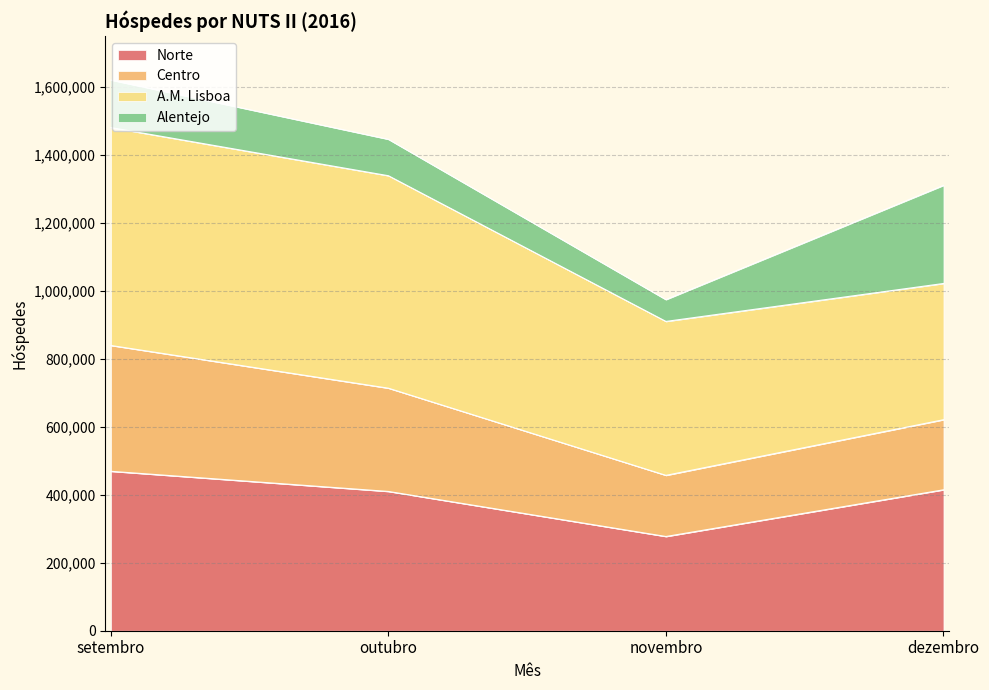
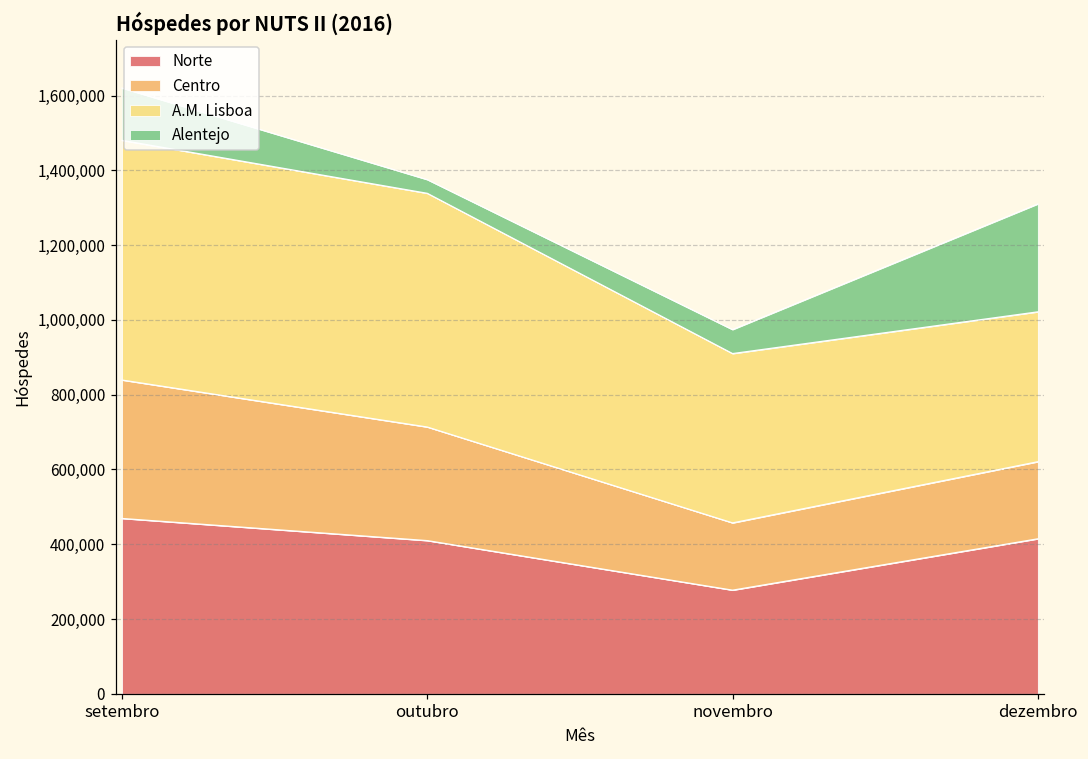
Alentejo, outubro: 110,000 -> 40,000
